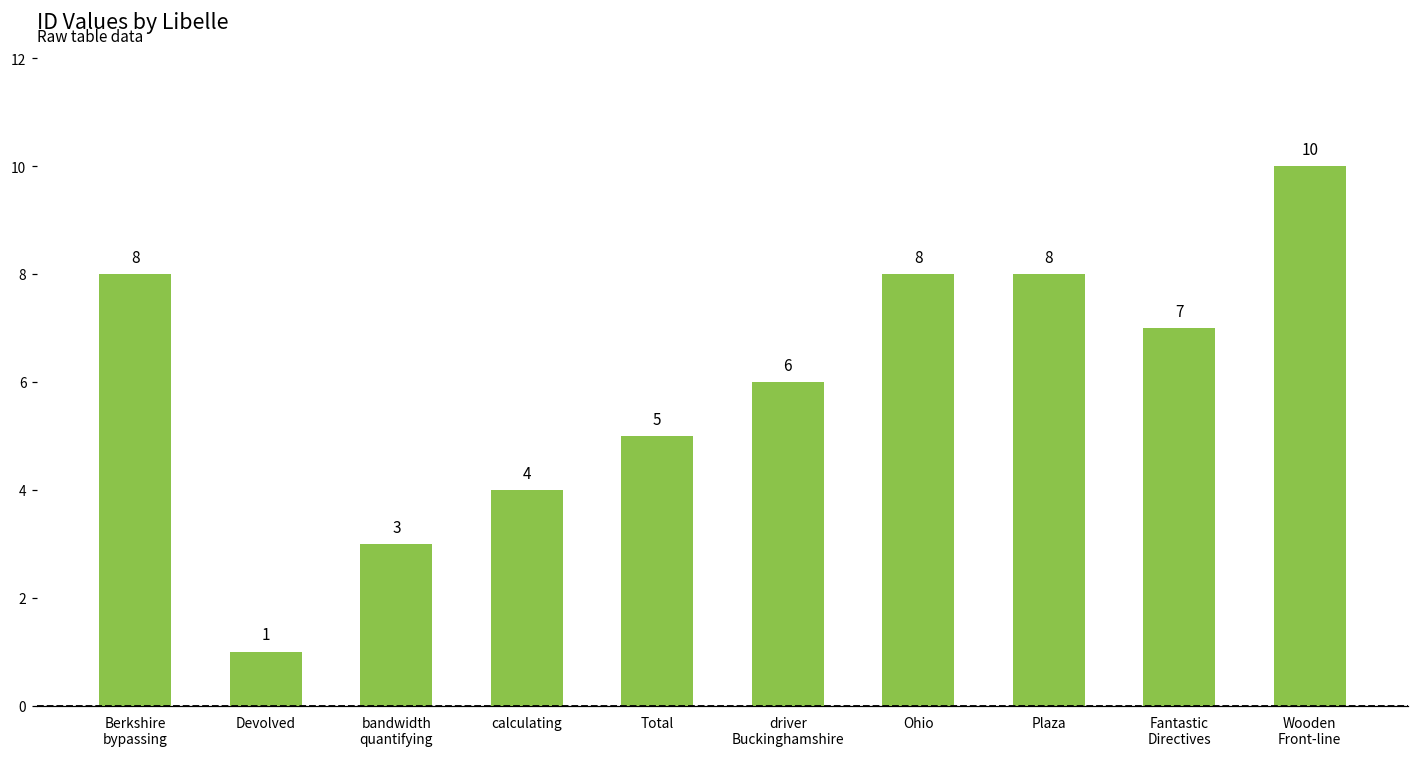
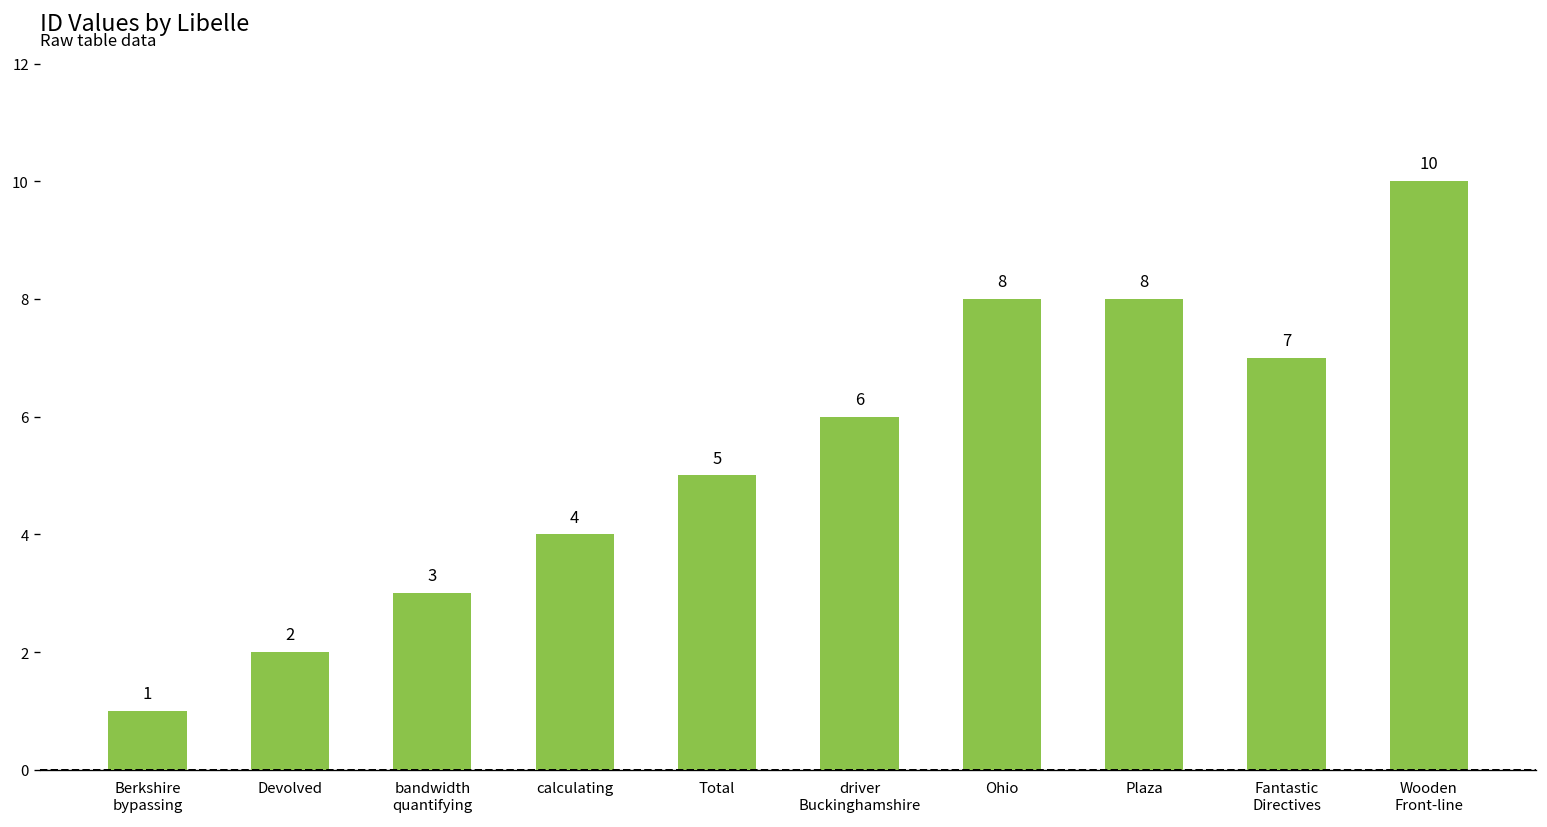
Berkshire bypassing: 8 -> 1
Devolved: 1 -> 2
